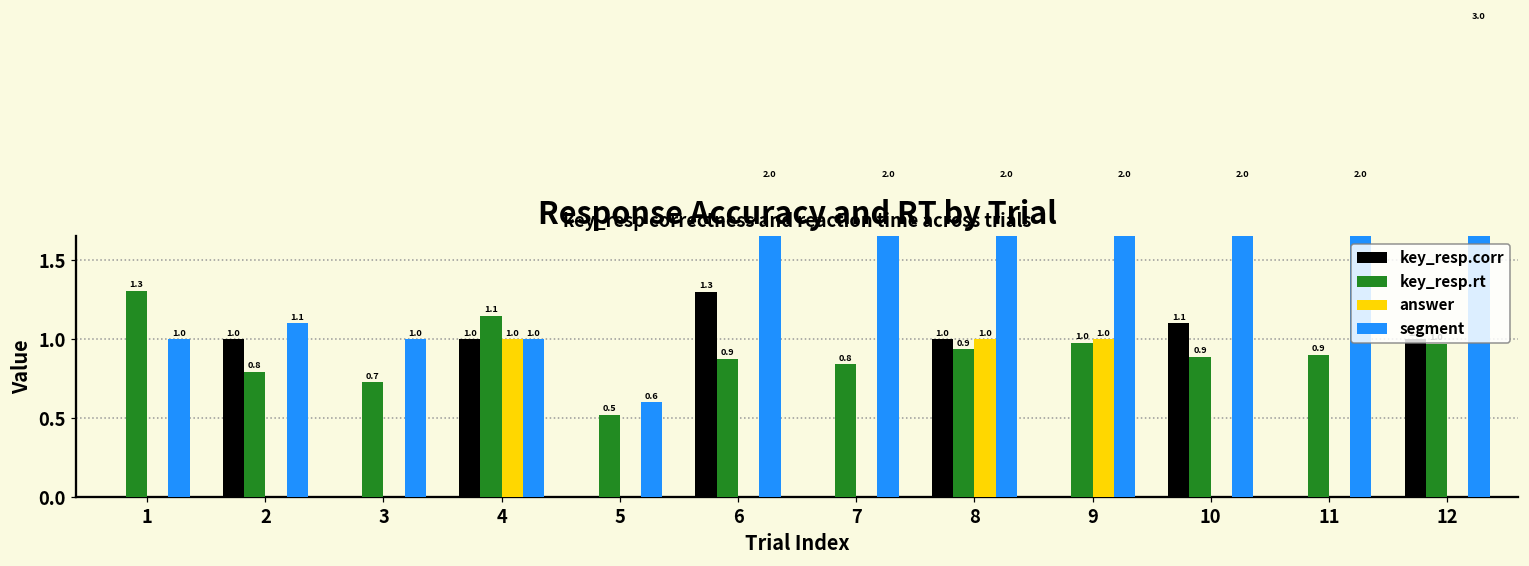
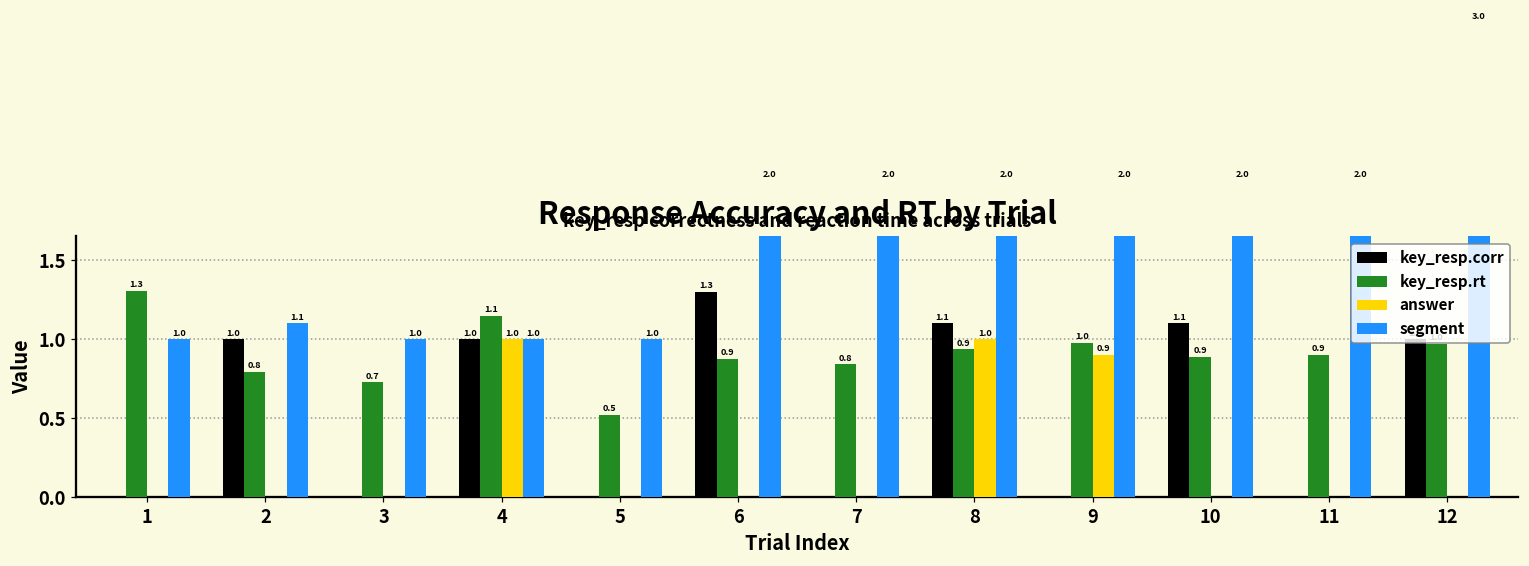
segment, 5: 0.6 -> 1.0
key_resp.corr, 8: 1.0 -> 1.1
answer, 9: 1.0 -> 0.9
